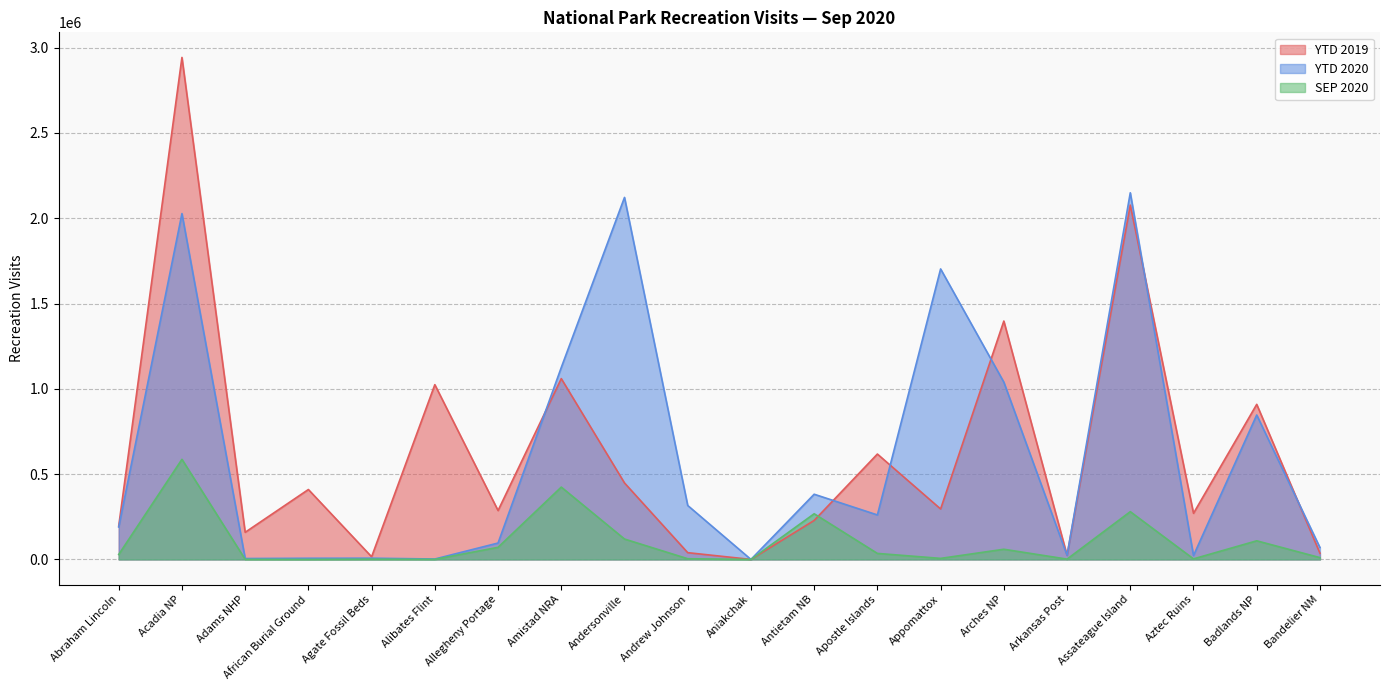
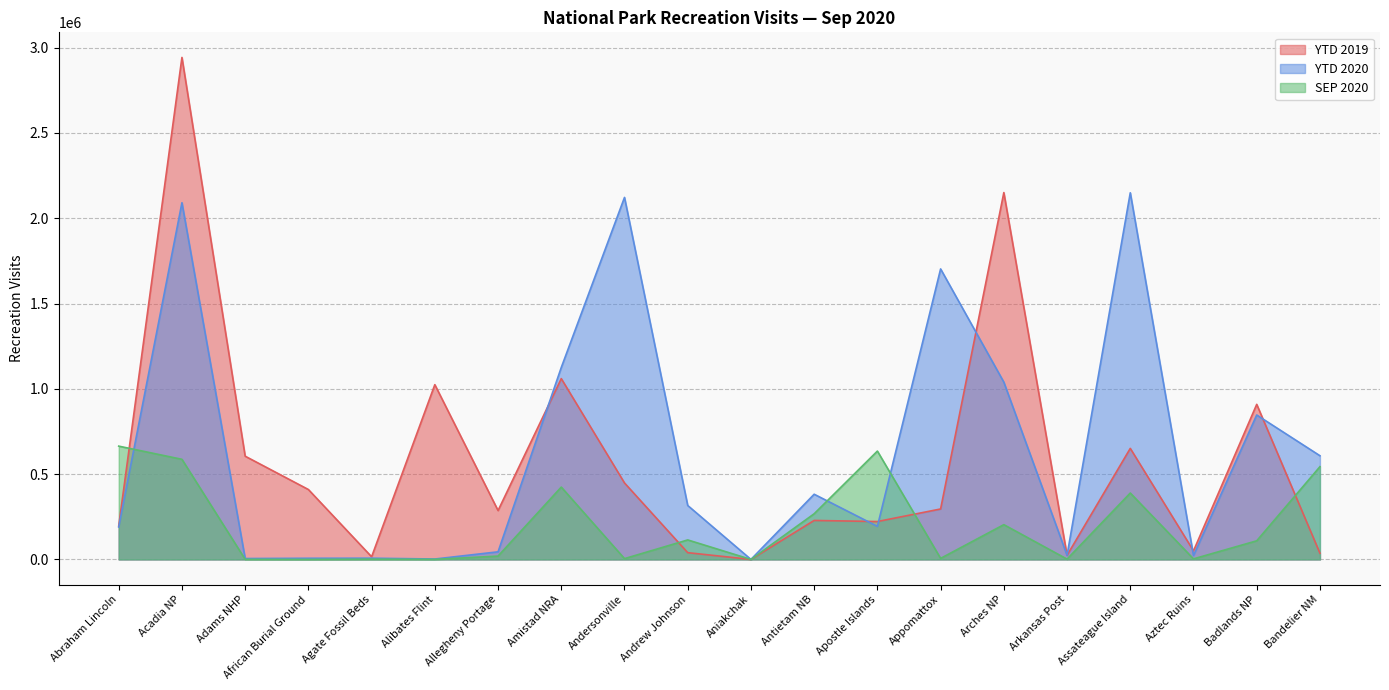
SEP 2020, Abraham Lincoln: 30000 -> 660000
YTD 2020, Acadia NP: 2030000 -> 2090000
YTD 2019, Adams NHP: 160000 -> 610000
YTD 2020, Allegheny Portage: 100000 -> 40000
SEP 2020, Allegheny Portage: 70000 -> 20000
SEP 2020, Andersonville: 120000 -> 0
SEP 2020, Andrew Johnson: 0 -> 110000
YTD 2019, Apostle Islands: 620000 -> 220000
YTD 2020, Apostle Islands: 260000 -> 190000
SEP 2020, Apostle Islands: 40000 -> 640000
YTD 2019, Arches NP: 1400000 -> 2150000
SEP 2020, Arches NP: 60000 -> 200000
YTD 2019, Assateague Island: 2080000 -> 650000
SEP 2020, Assateague Island: 280000 -> 390000
YTD 2019, Aztec Ruins: 270000 -> 50000
YTD 2020, Bandelier NM: 70000 -> 610000
SEP 2020, Bandelier NM: 10000 -> 540000
